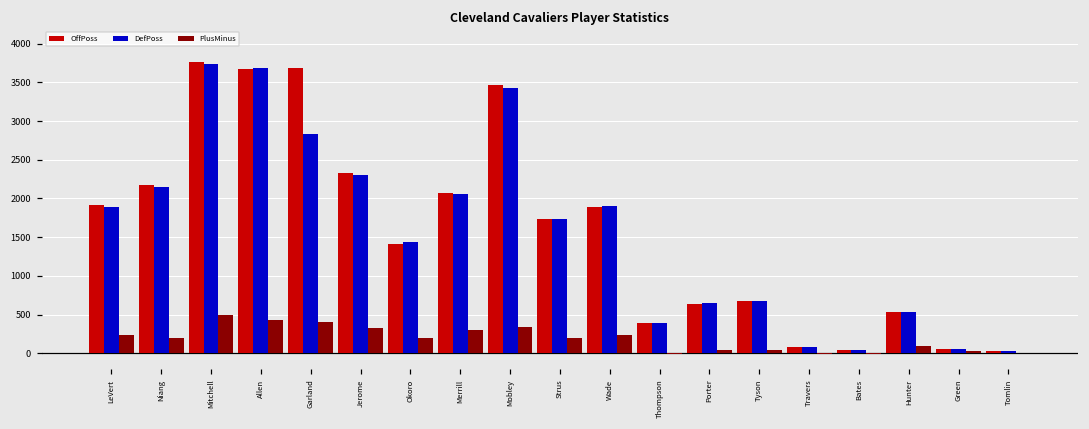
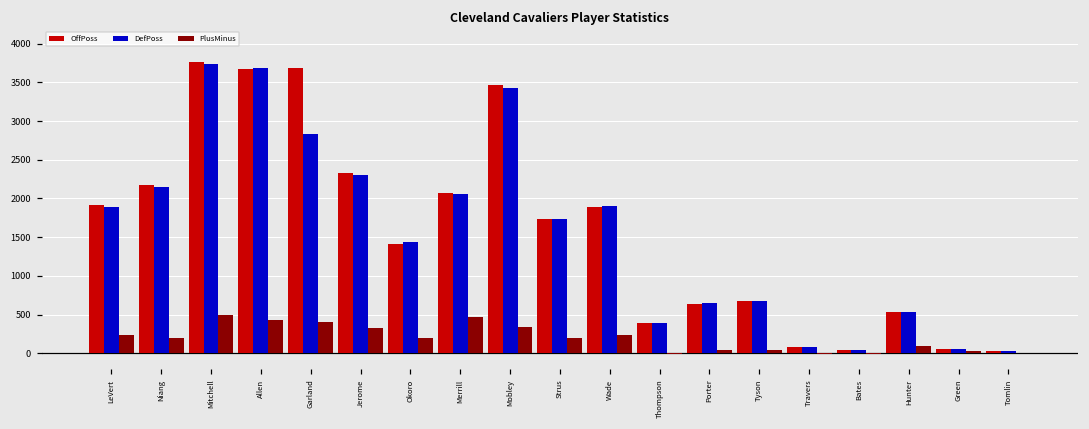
PlusMinus, Merrill: 300 -> 500
